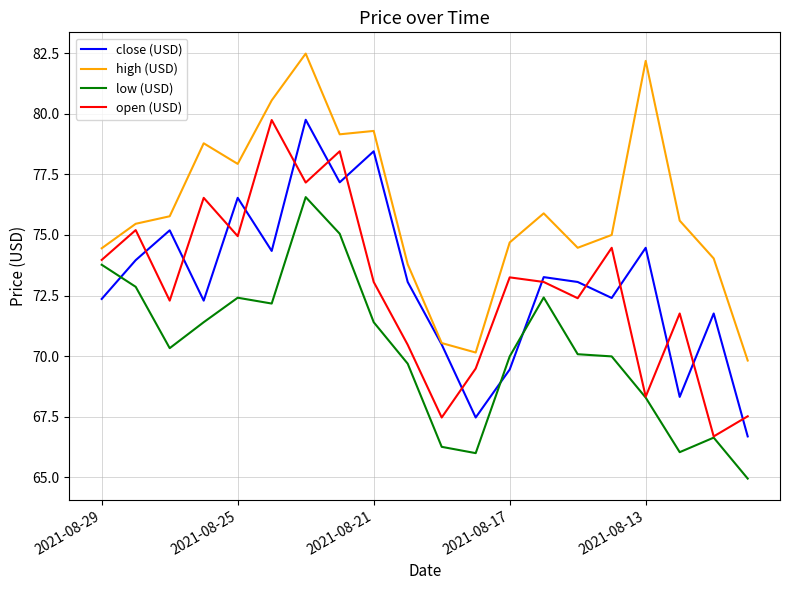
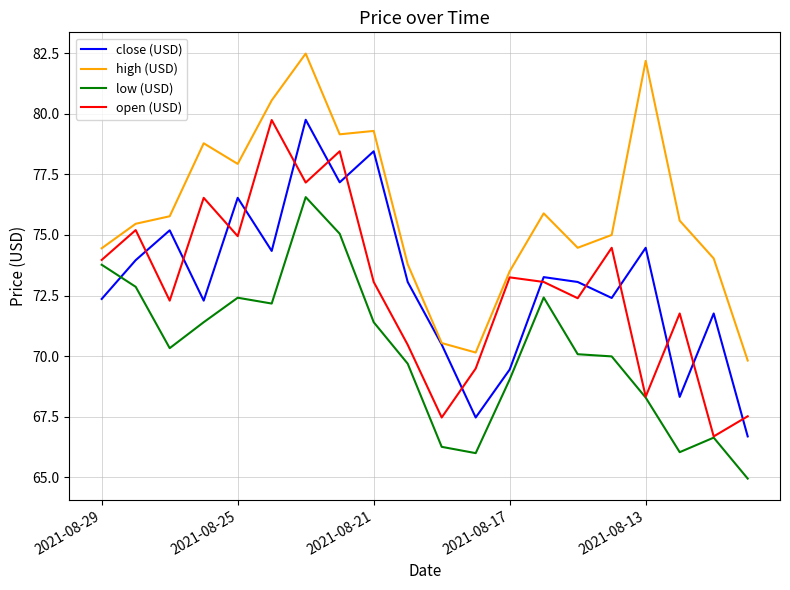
high (USD), 2021-08-17: 74.7 -> 73.5
low (USD), 2021-08-17: 70.0 -> 69.0
